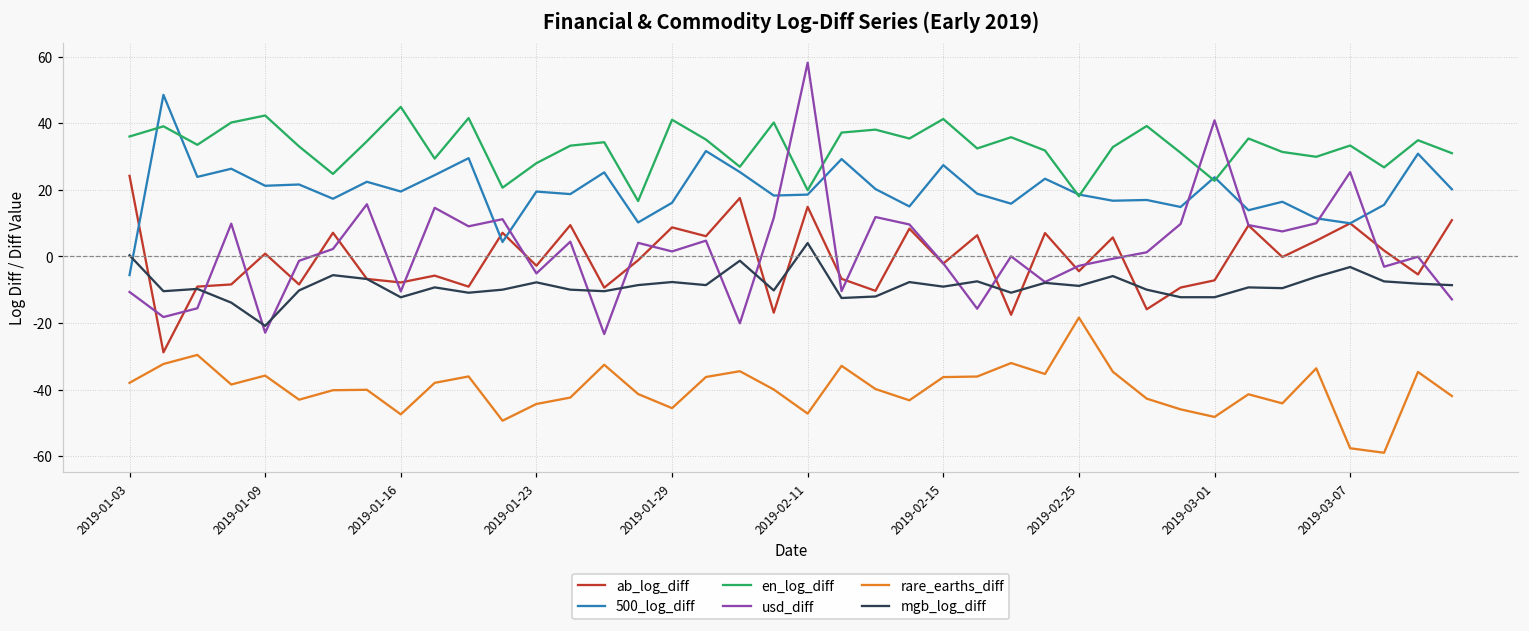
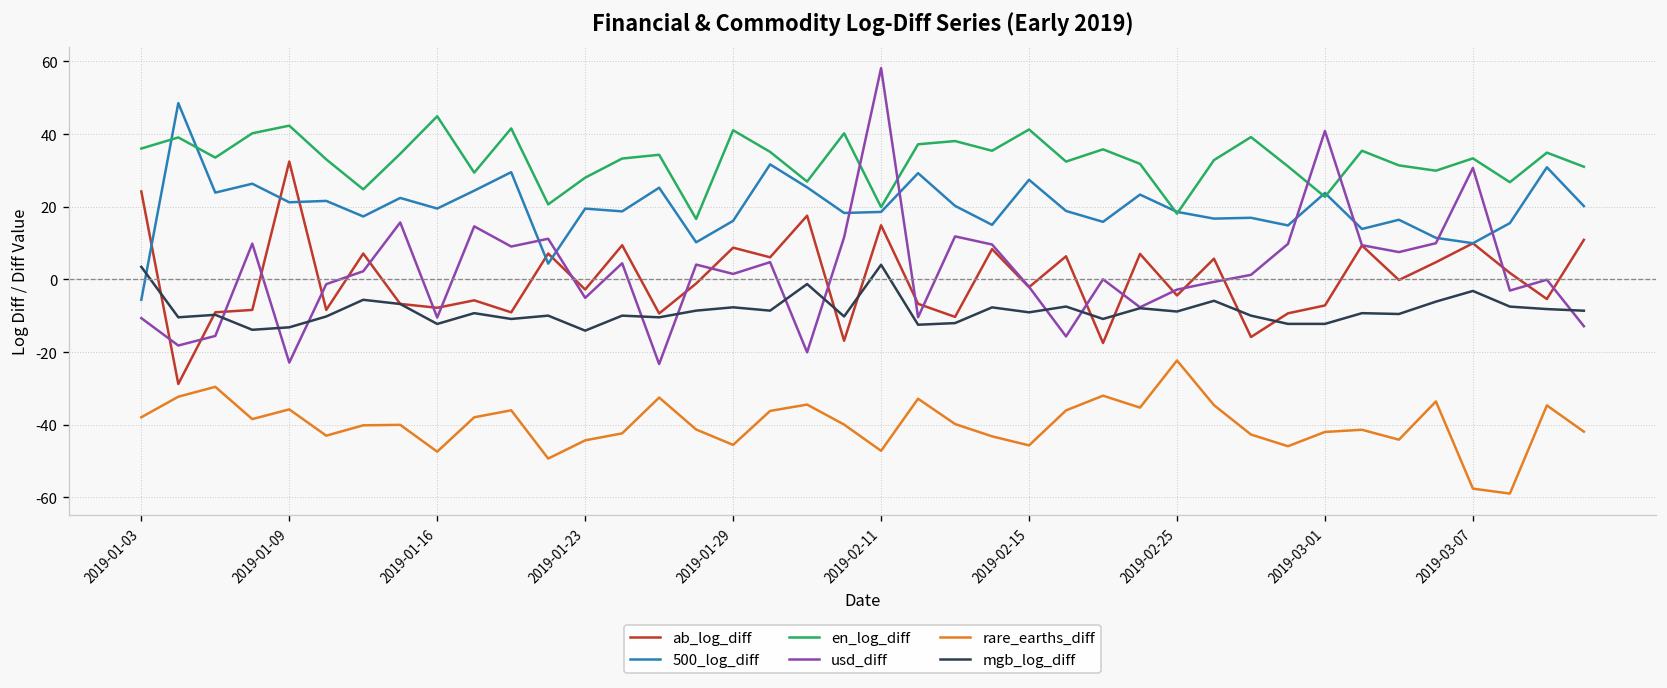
mgb_log_diff, 2019-01-03: 0 -> 3
ab_log_diff, 2019-01-09: 1 -> 32
mgb_log_diff, 2019-01-09: -21 -> -13
mgb_log_diff, 2019-01-23: -8 -> -14
rare_earths_diff, 2019-02-15: -36 -> -46
rare_earths_diff, 2019-02-25: -18 -> -22
rare_earths_diff, 2019-03-01: -48 -> -42
usd_diff, 2019-03-07: 25 -> 31
